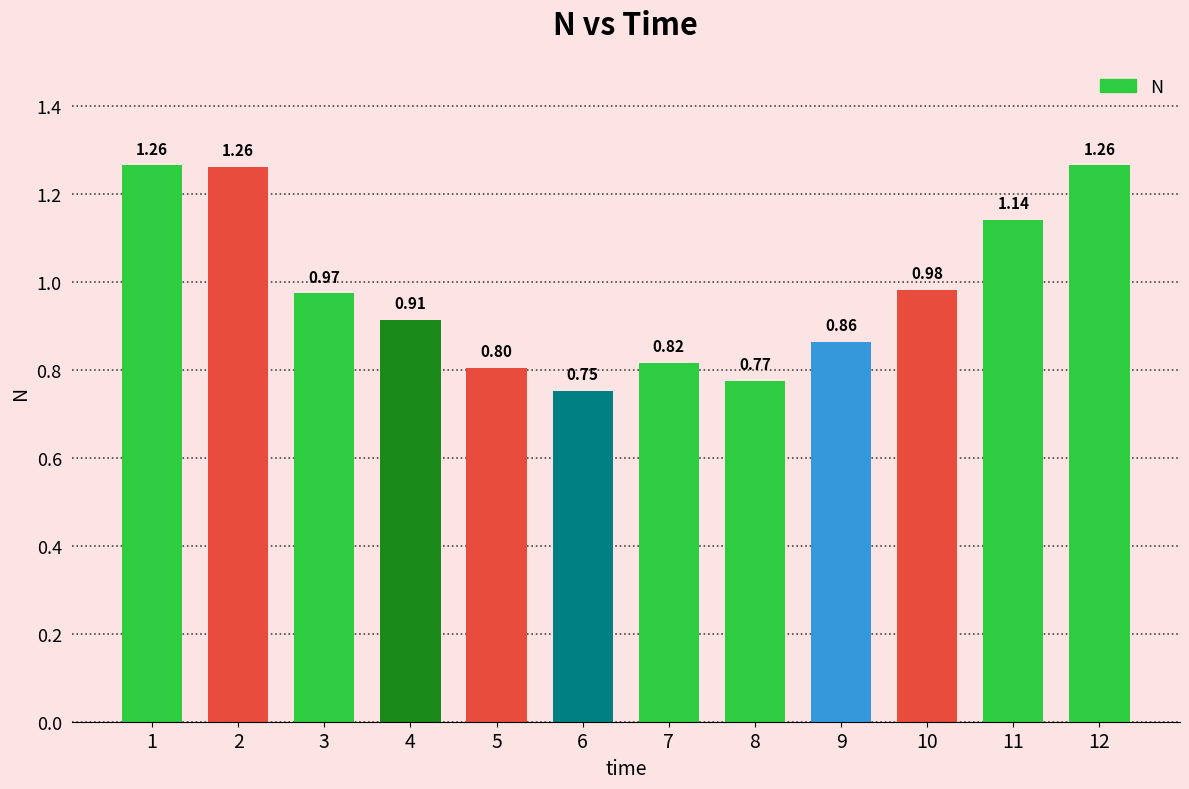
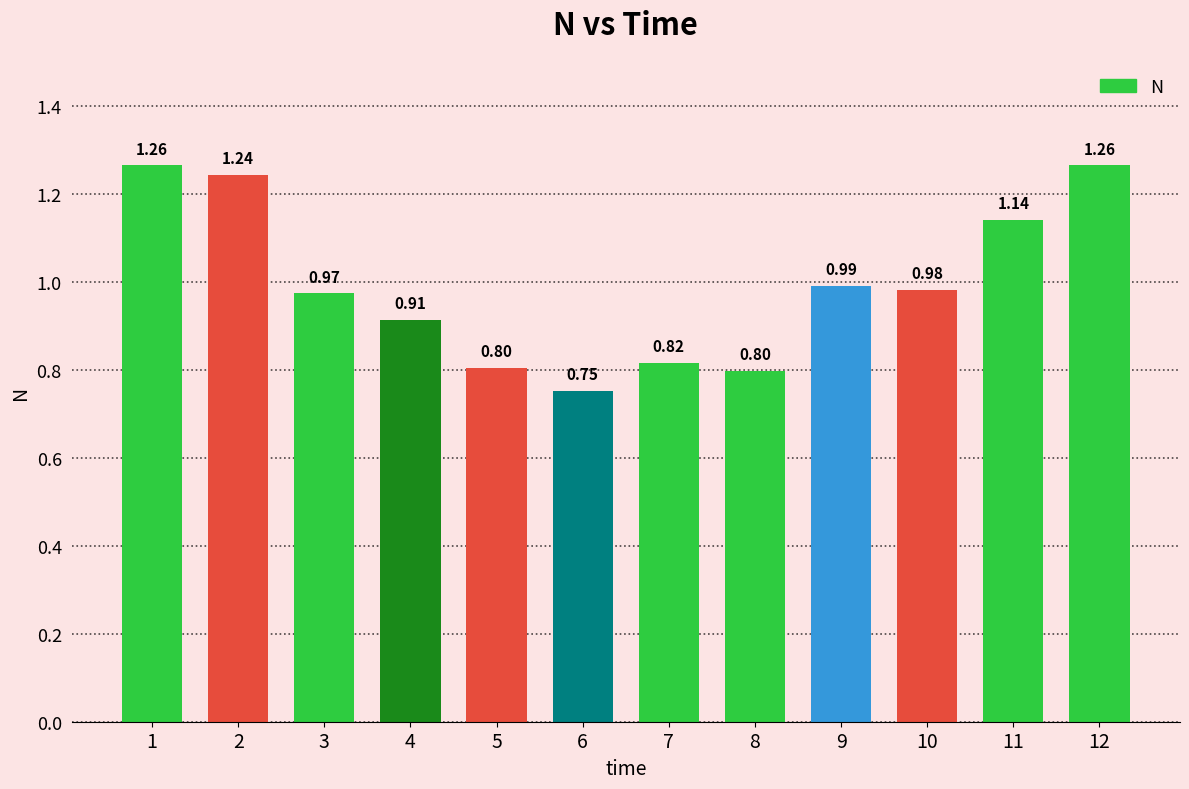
2: 1.26 -> 1.24
8: 0.77 -> 0.80
9: 0.86 -> 0.99
